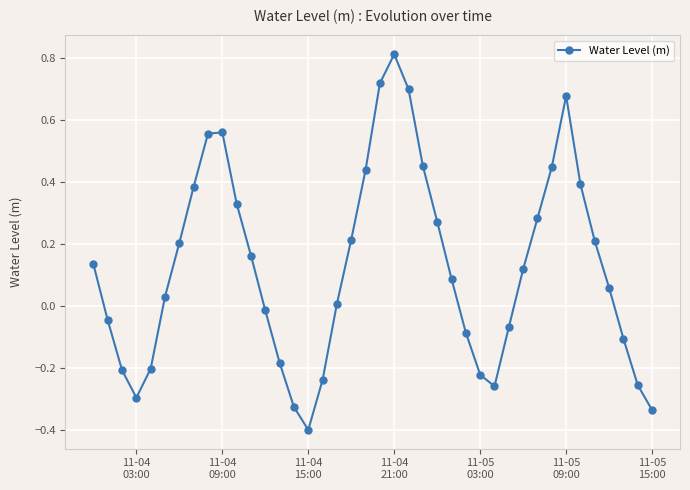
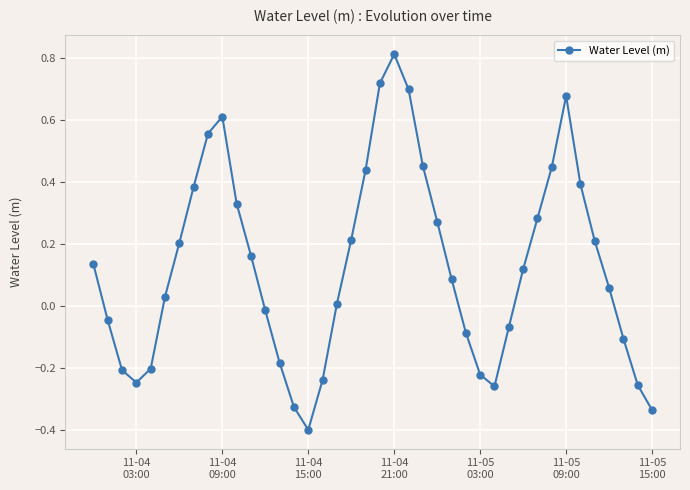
11-04 03:00: -0.30 -> -0.25
11-04 09:00: 0.56 -> 0.61
